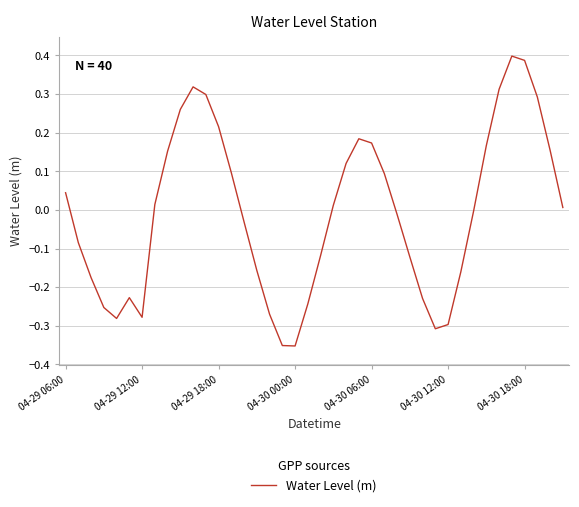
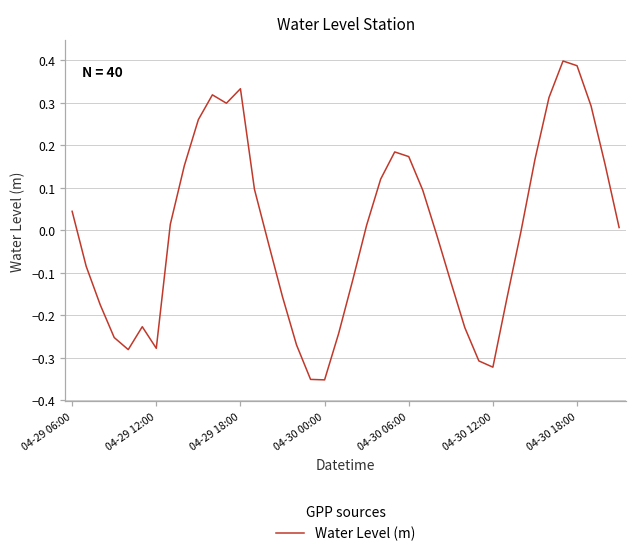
04-29 18:00: 0.22 -> 0.33
04-30 12:00: -0.30 -> -0.32
